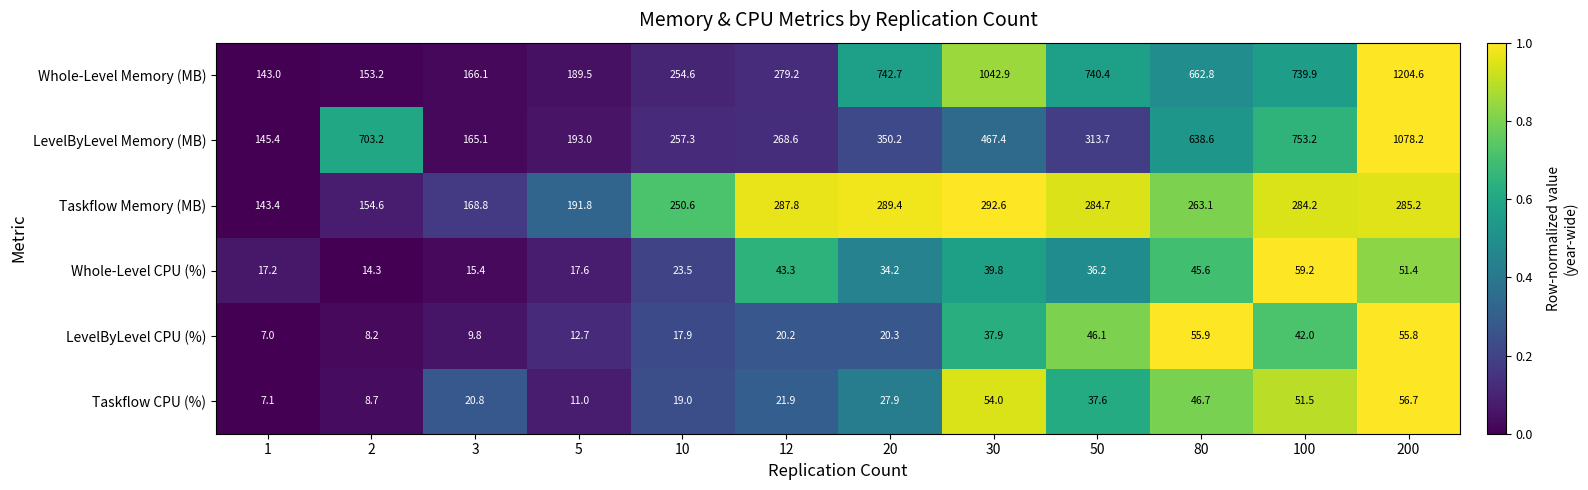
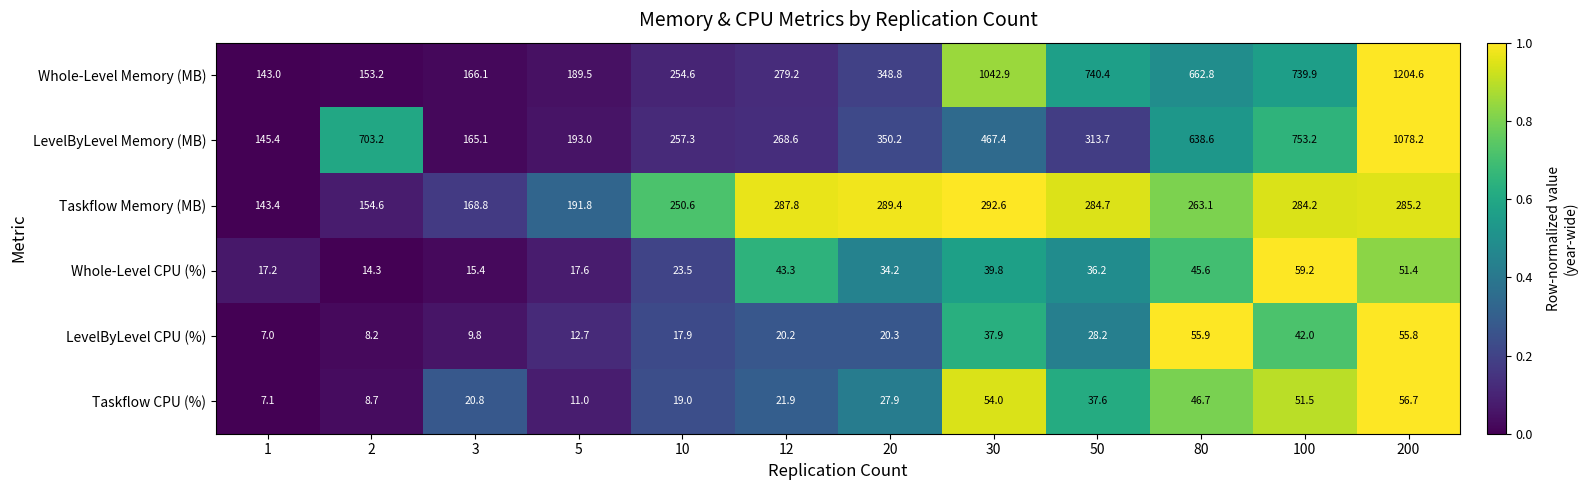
Whole-Level Memory (MB), 20: 742.7 -> 348.8
LevelByLevel CPU (%), 50: 46.1 -> 28.2
